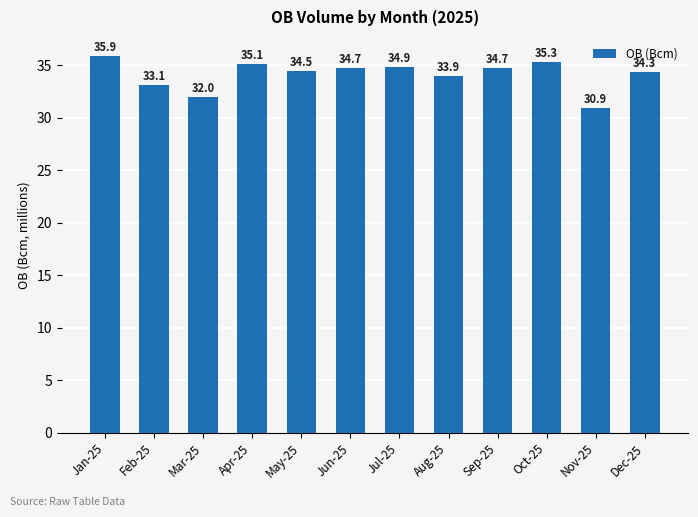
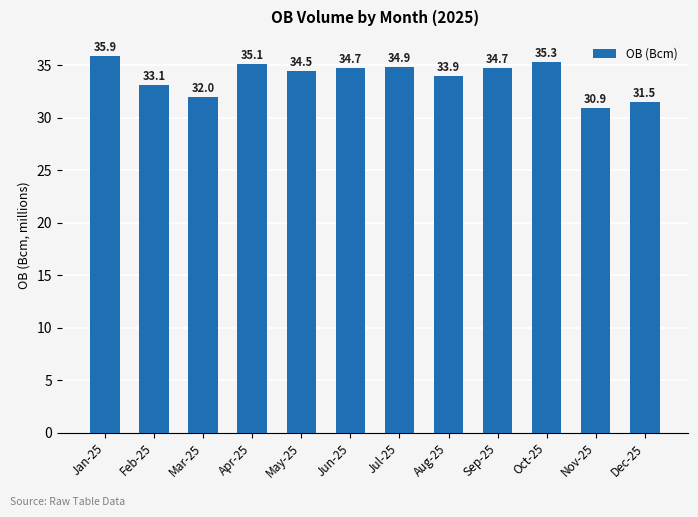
Dec-25: 34.3 -> 31.5
